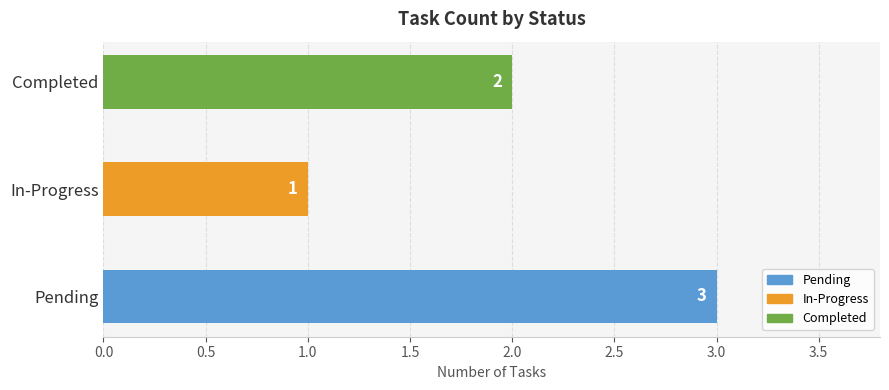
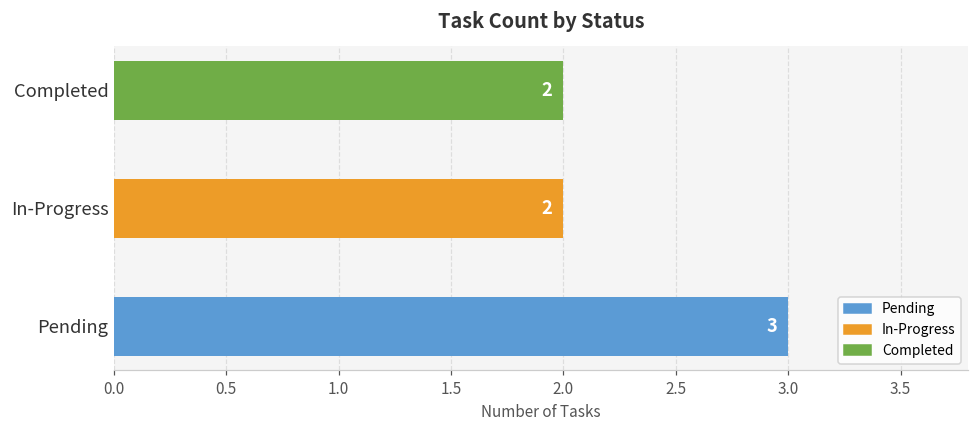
In-Progress: 1 -> 2
